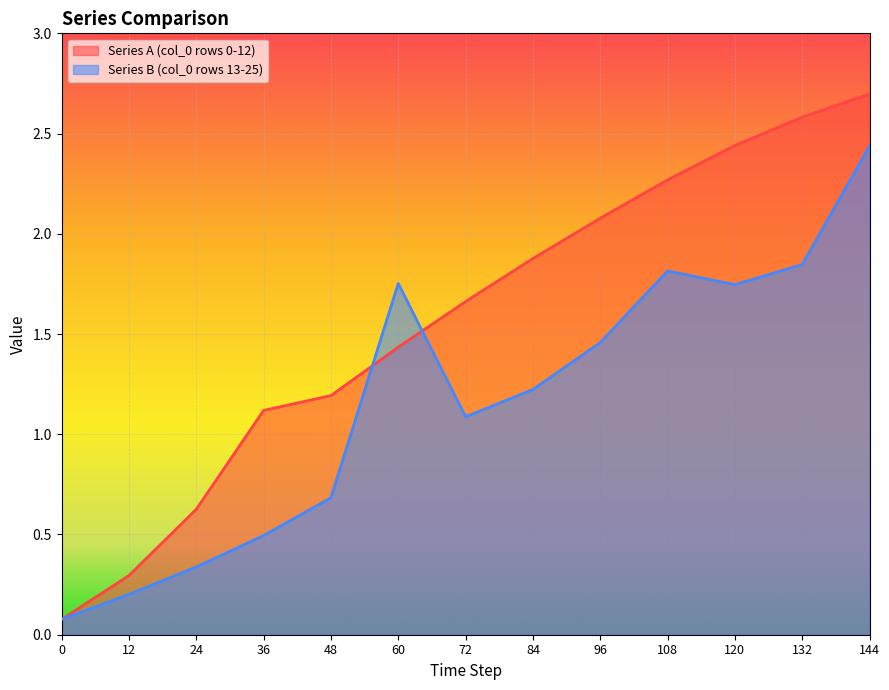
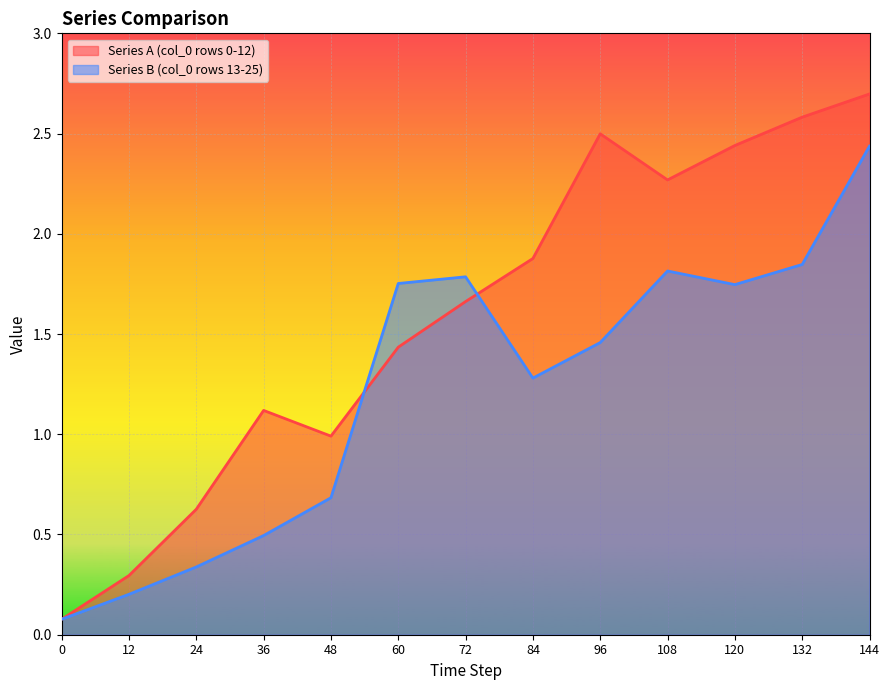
Series A (col_0 rows 0-12), 48: 1.19 -> 0.99
Series B (col_0 rows 13-25), 72: 1.09 -> 1.79
Series B (col_0 rows 13-25), 84: 1.22 -> 1.28
Series A (col_0 rows 0-12), 96: 2.08 -> 2.50
